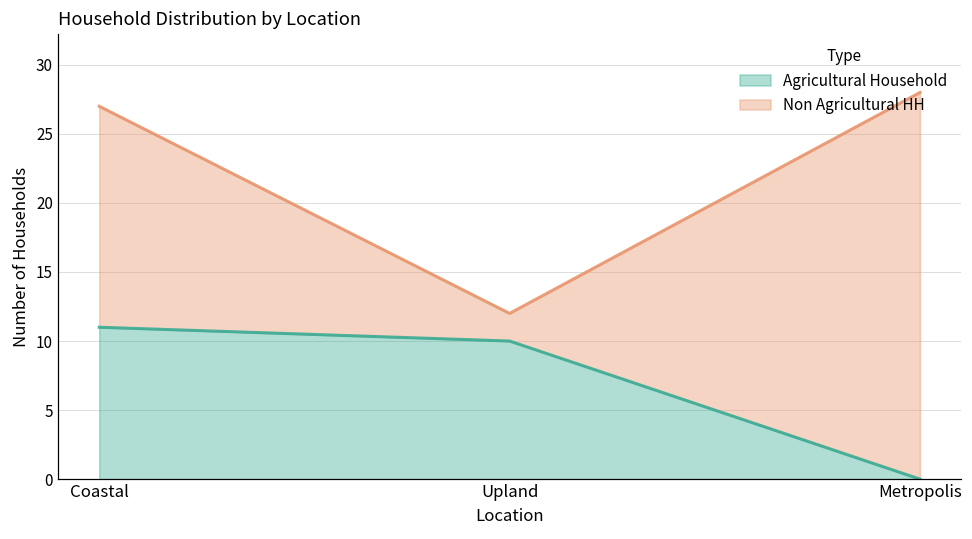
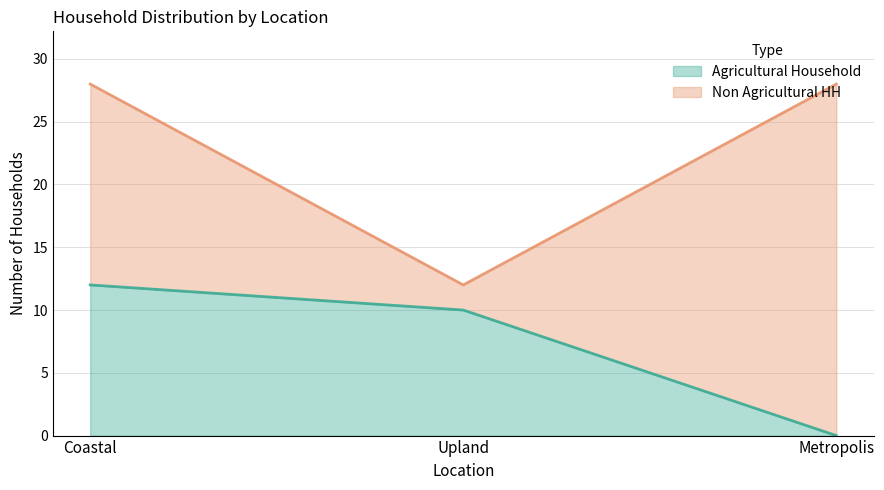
Agricultural Household, Coastal: 11 -> 12
